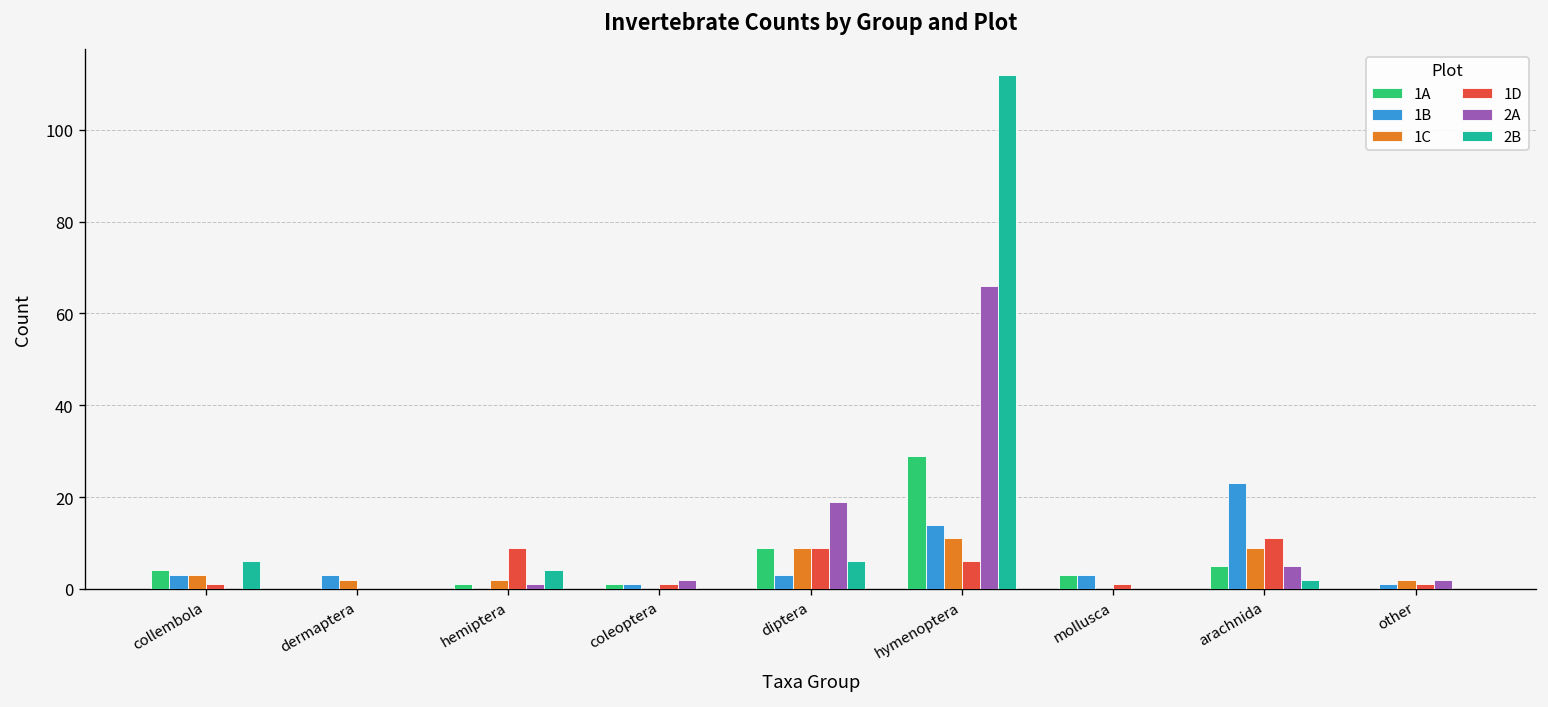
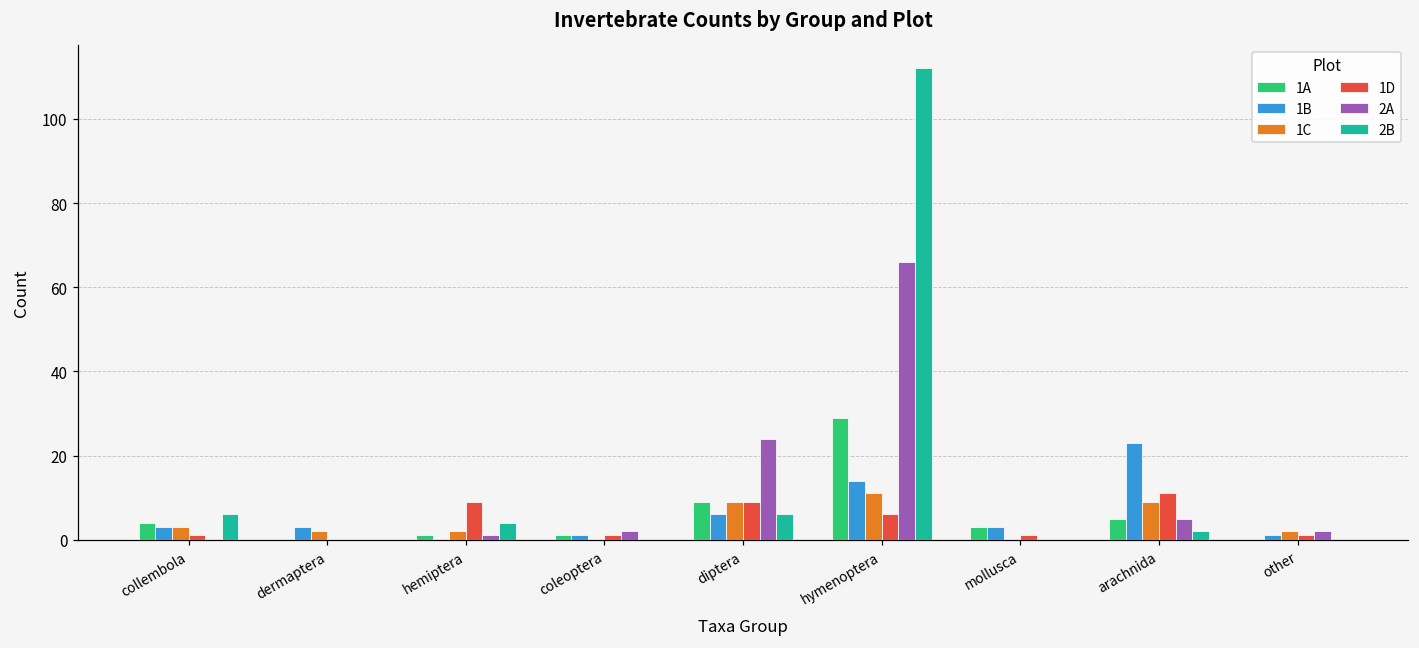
1B, diptera: 3 -> 6
2A, diptera: 19 -> 24
